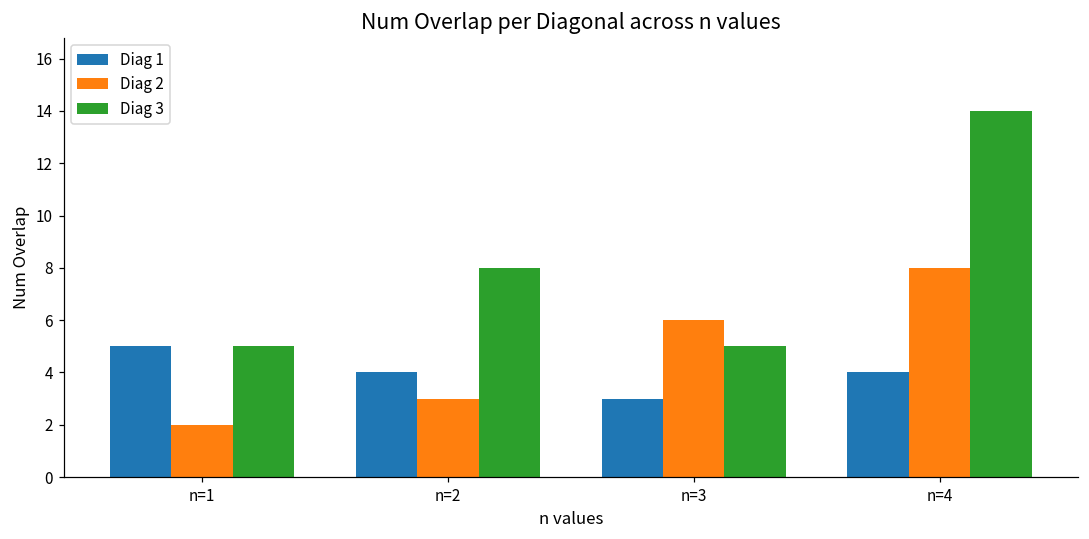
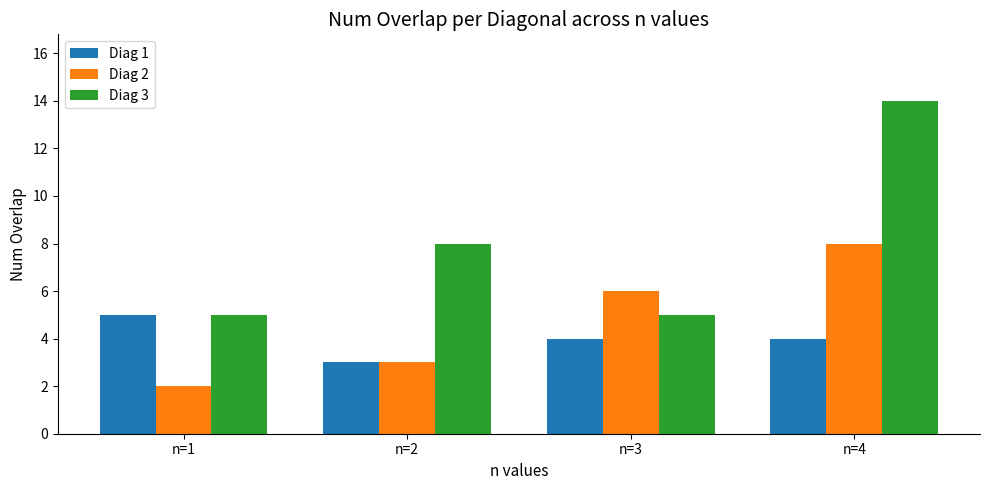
Diag 1, n=2: 4 -> 3
Diag 1, n=3: 3 -> 4
